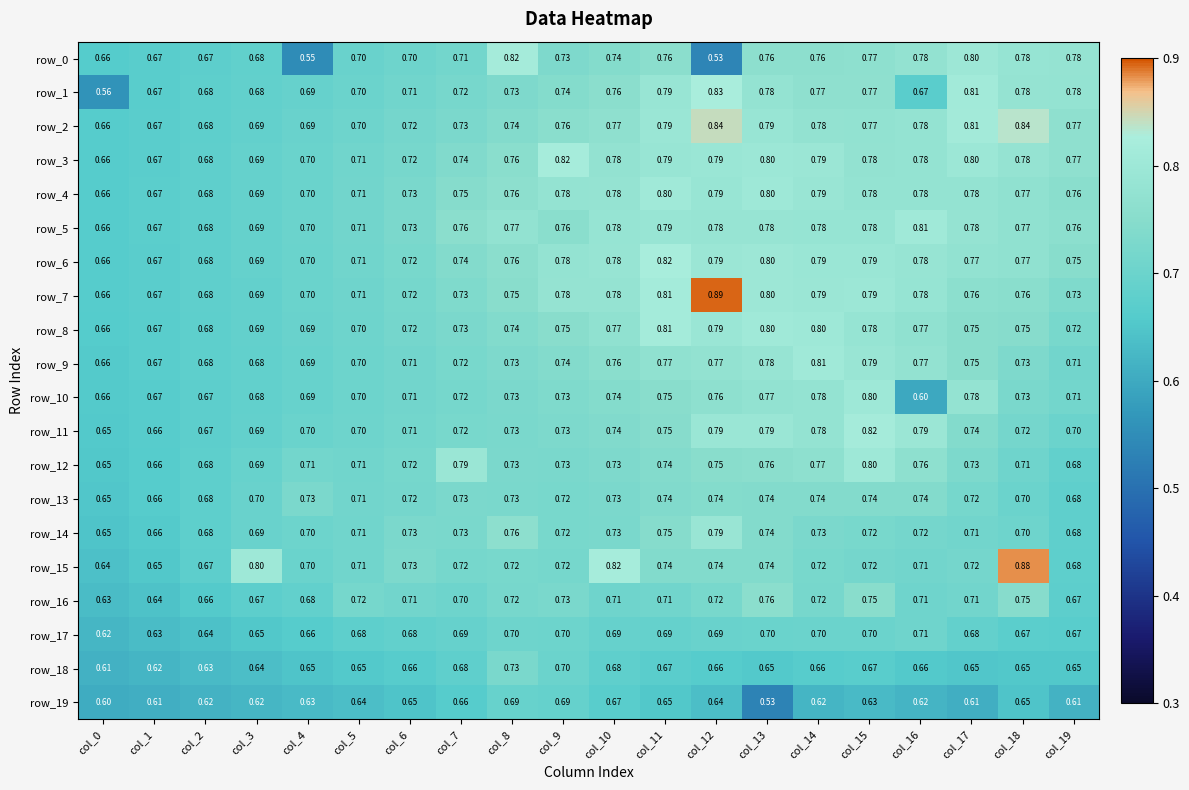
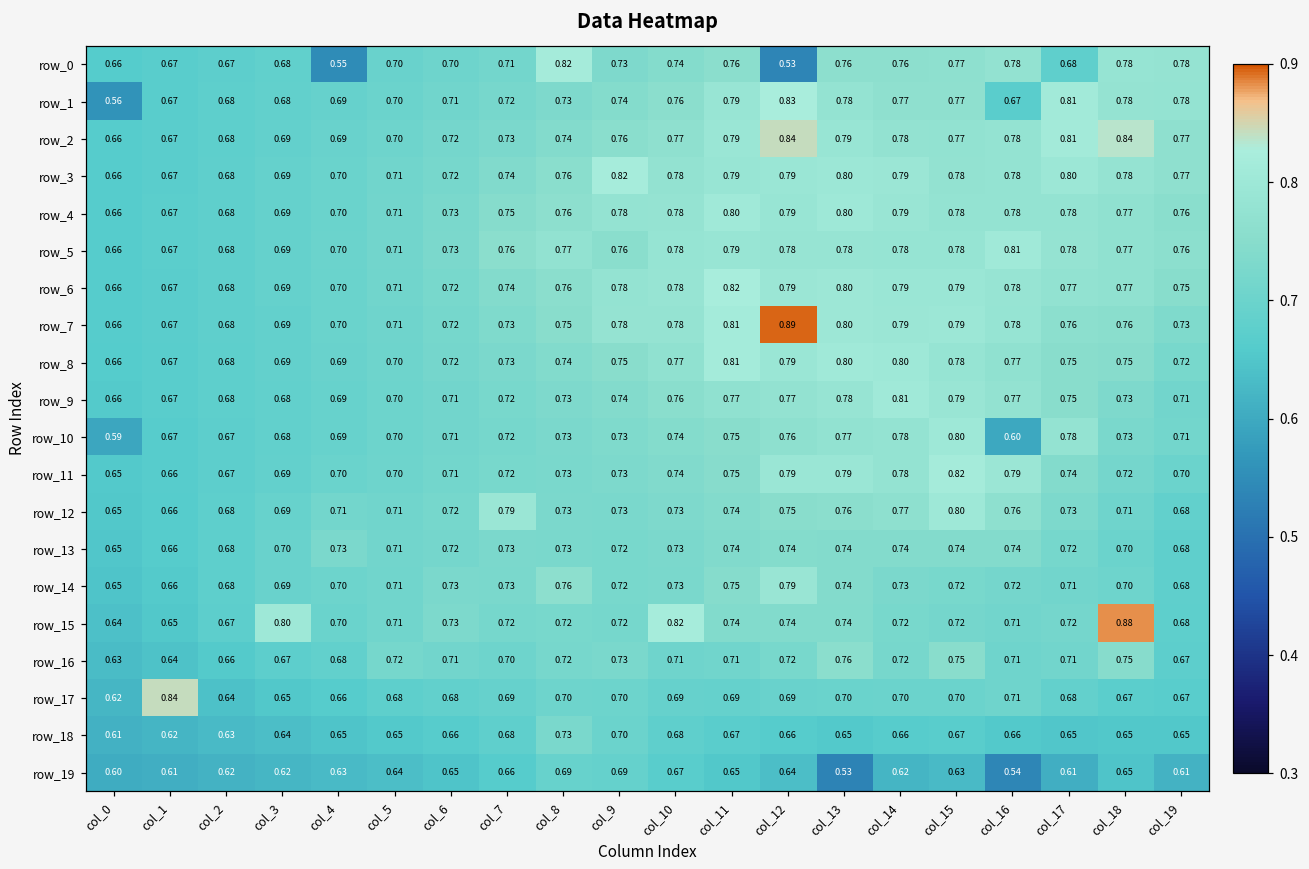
row_0, col_17: 0.80 -> 0.68
row_10, col_0: 0.66 -> 0.59
row_17, col_1: 0.63 -> 0.84
row_19, col_16: 0.62 -> 0.54
